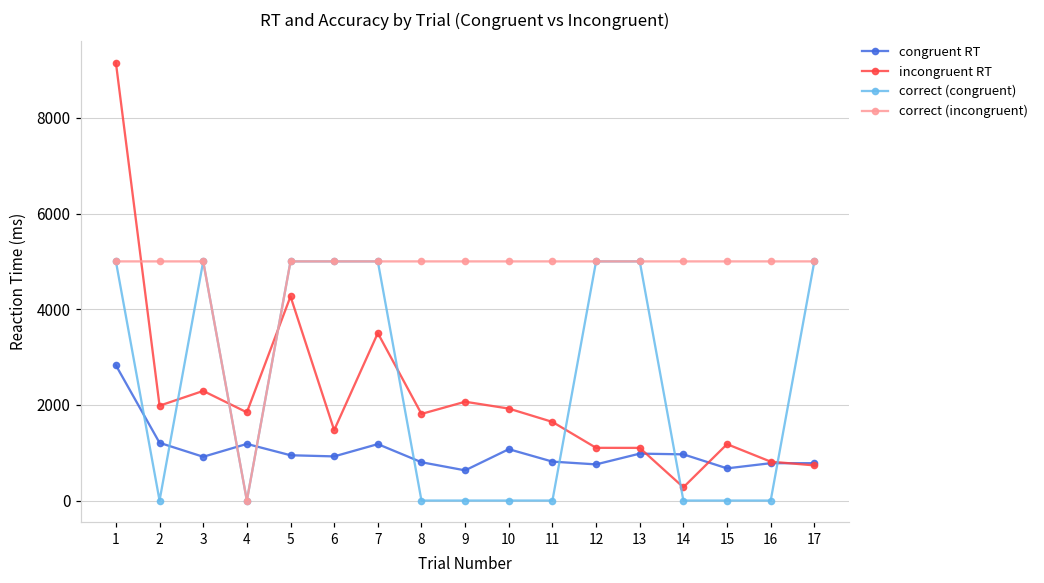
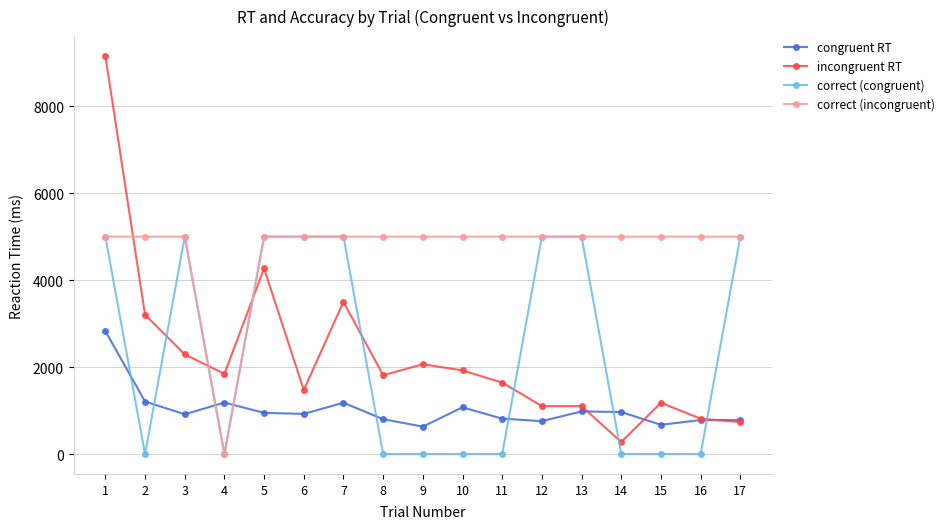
incongruent RT, 2: 2000 -> 3200
